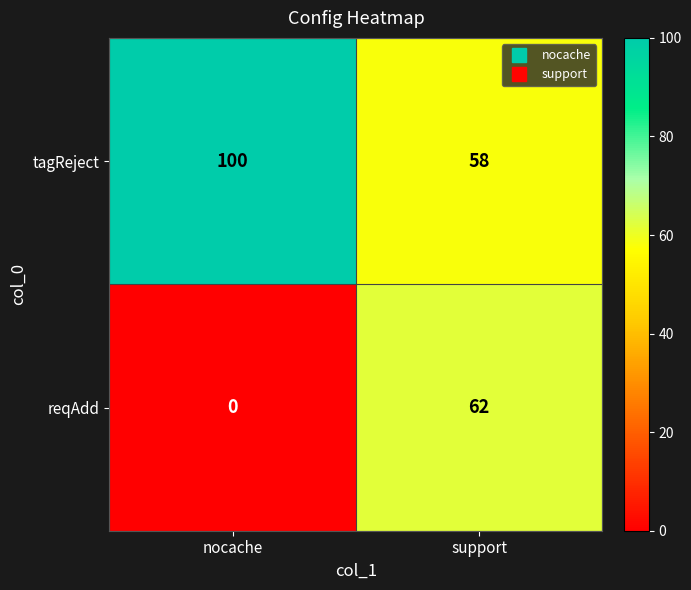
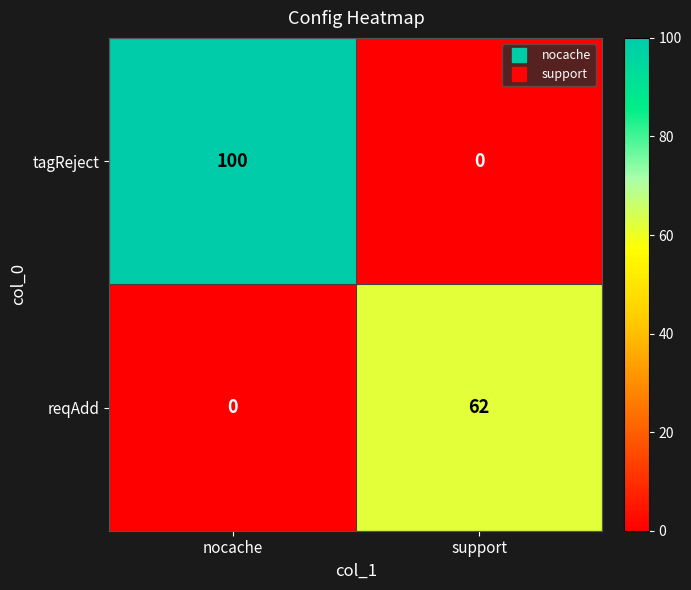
tagReject, support: 58 -> 0
